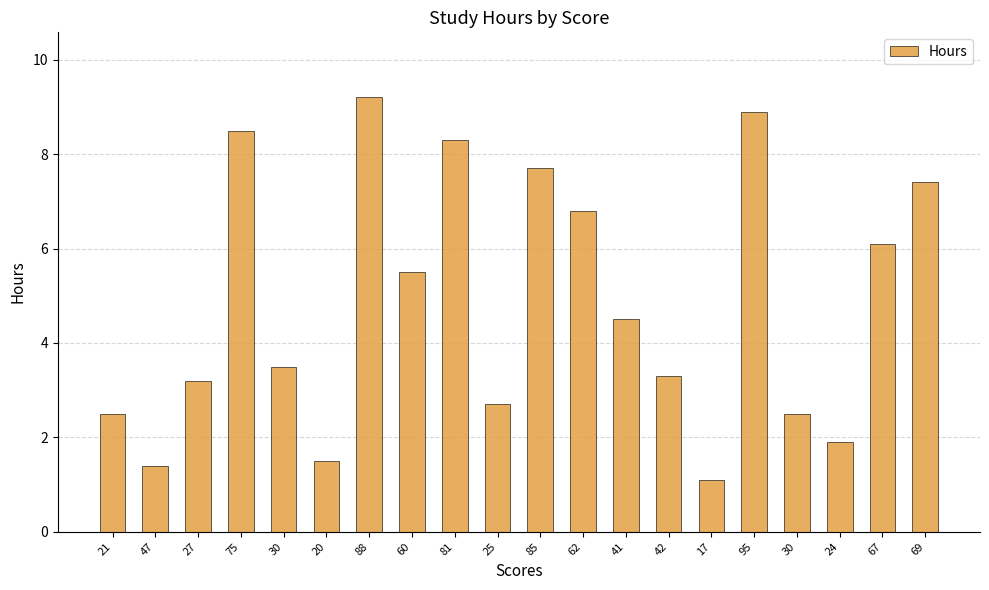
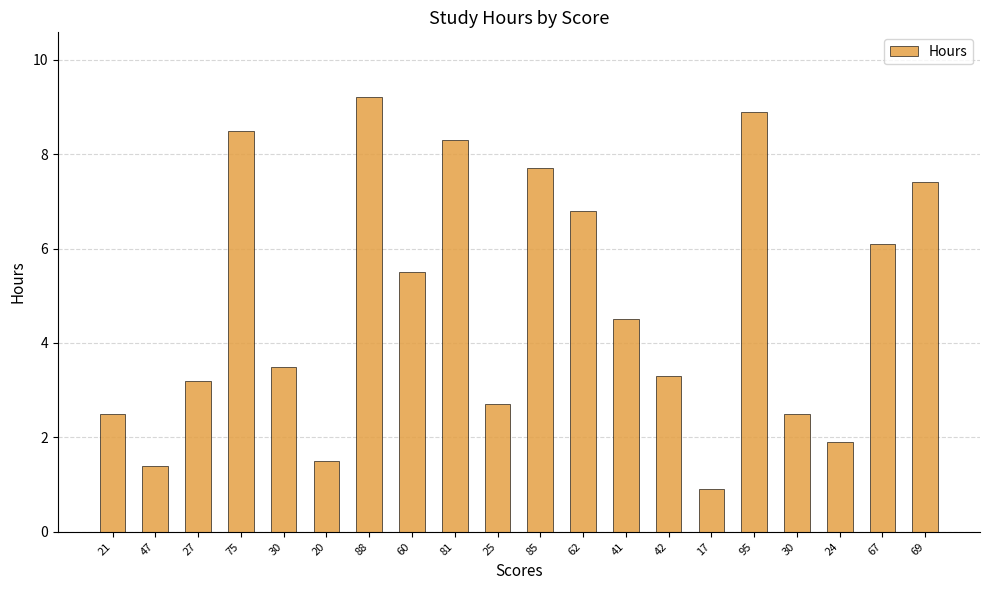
17: 1.1 -> 0.9
